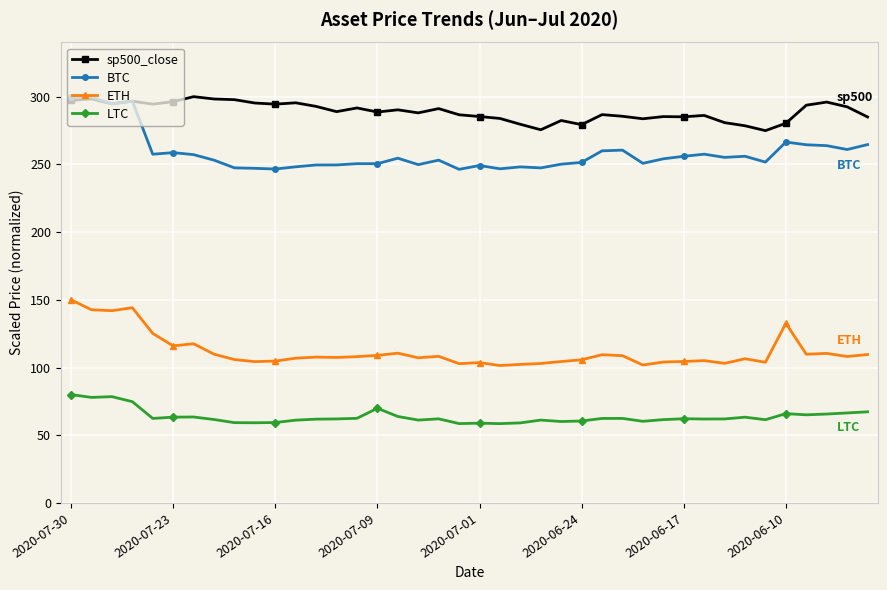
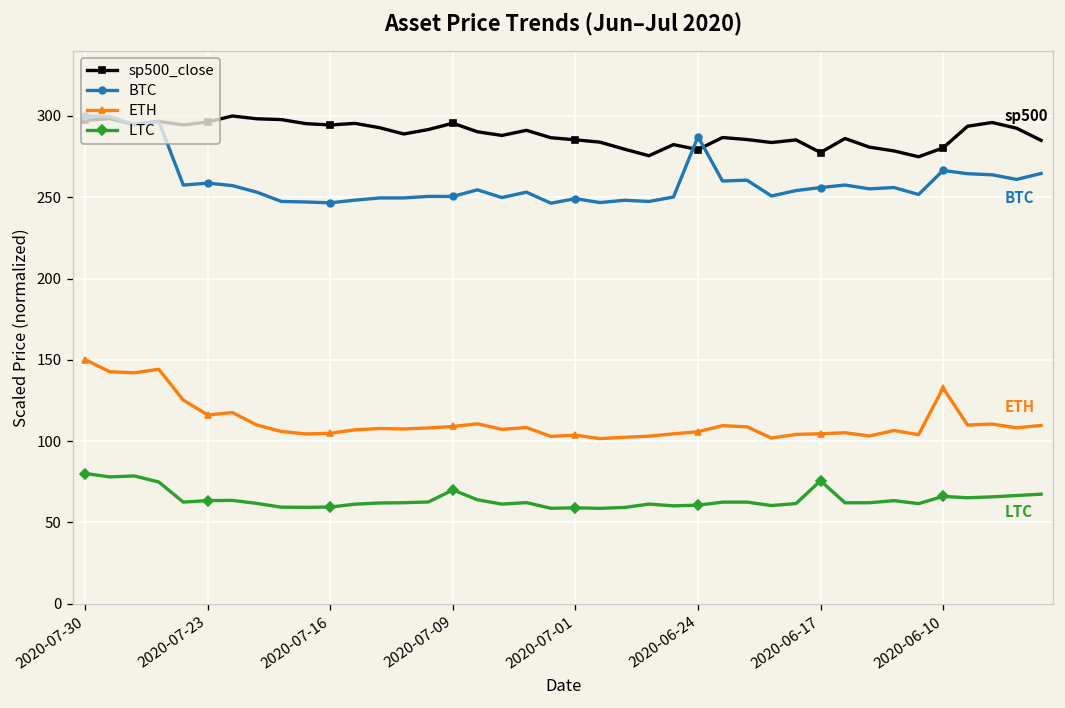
sp500_close, 2020-07-09: 289 -> 296
BTC, 2020-06-24: 251 -> 287
sp500_close, 2020-06-17: 285 -> 278
LTC, 2020-06-17: 62 -> 76
